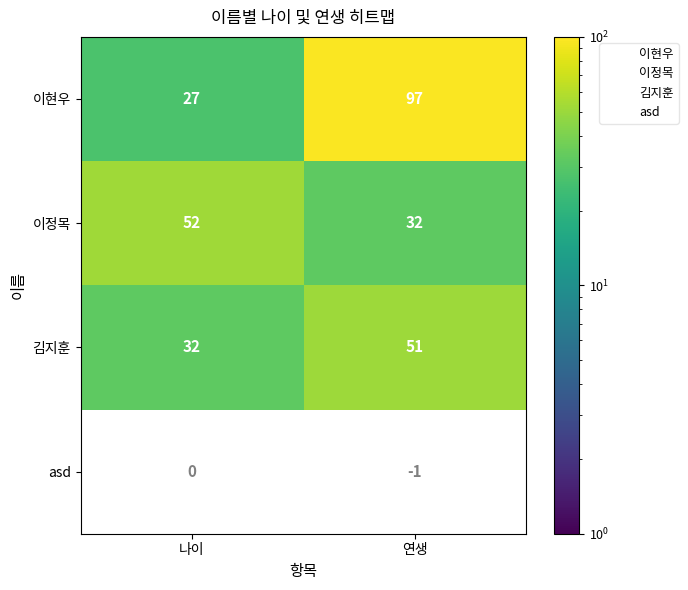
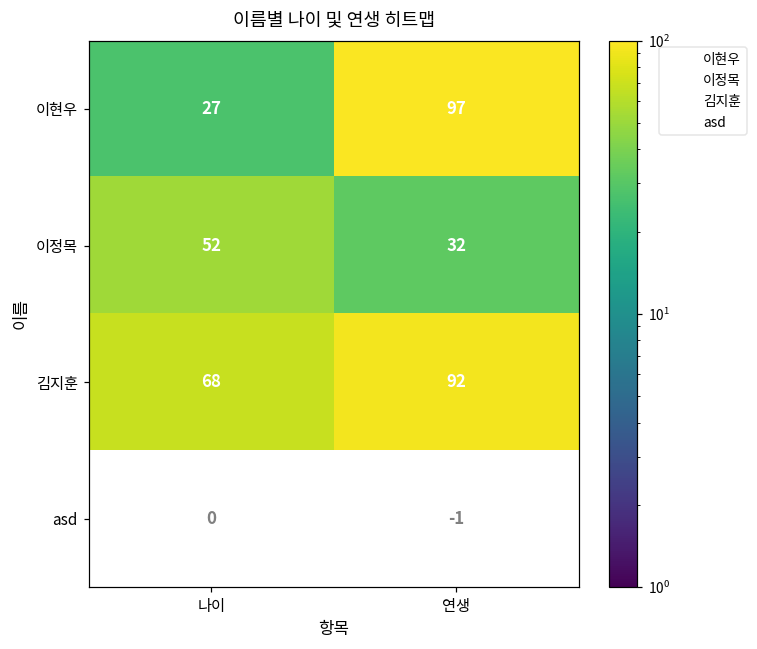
김지훈, 나이: 32 -> 68
김지훈, 연생: 51 -> 92
